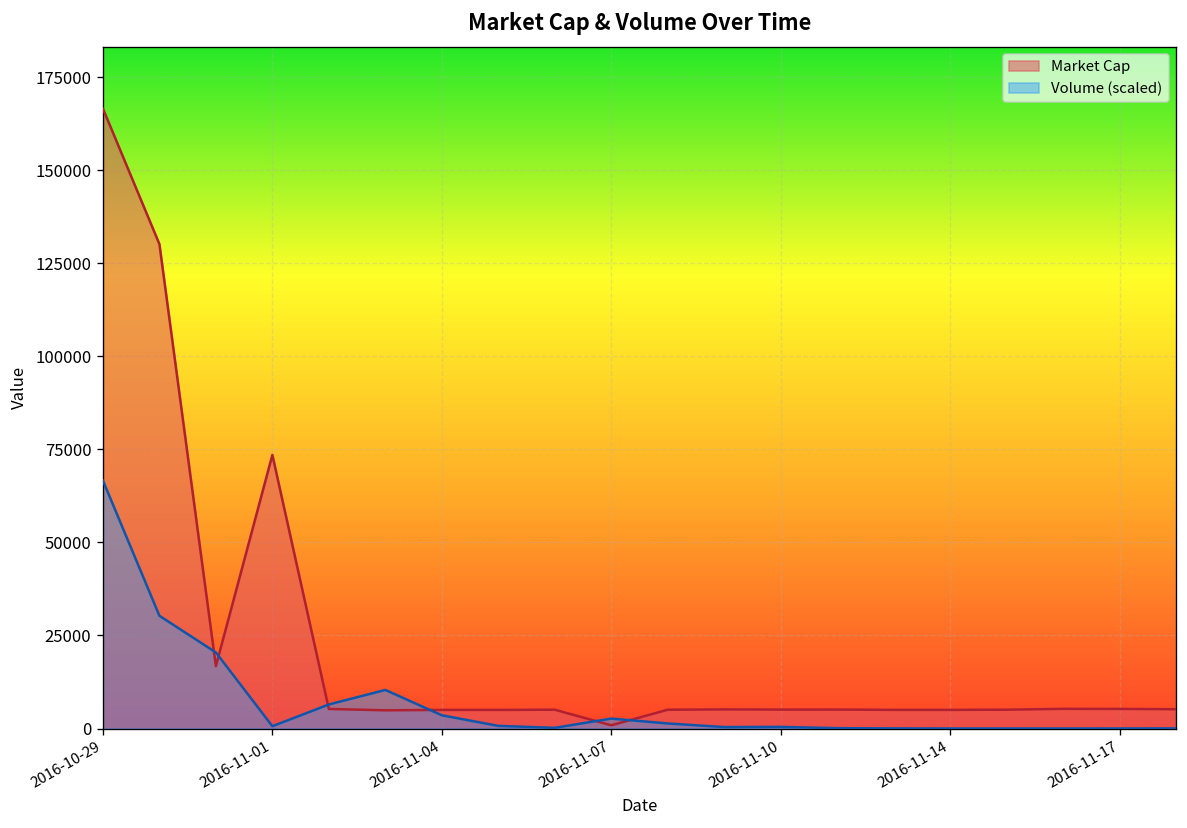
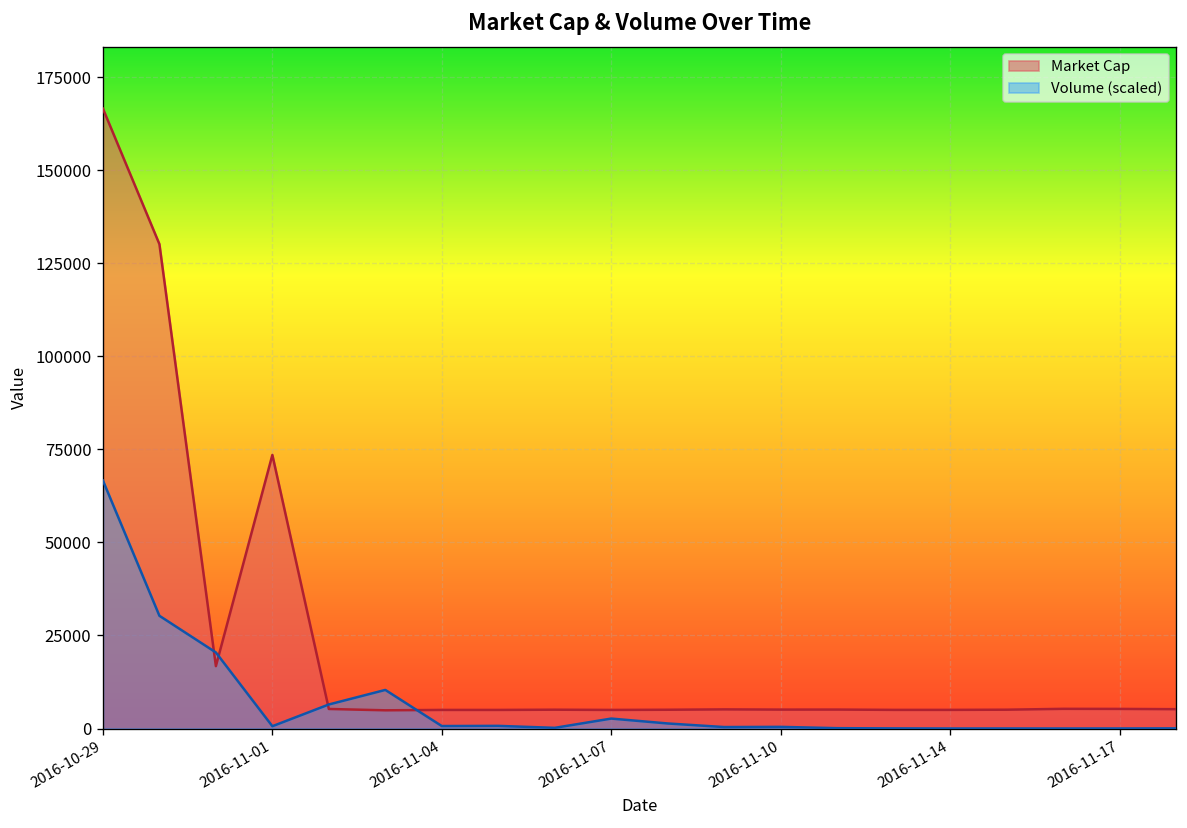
Volume (scaled), 2016-11-04: 4000 -> 1000
Market Cap, 2016-11-07: 1000 -> 5000
